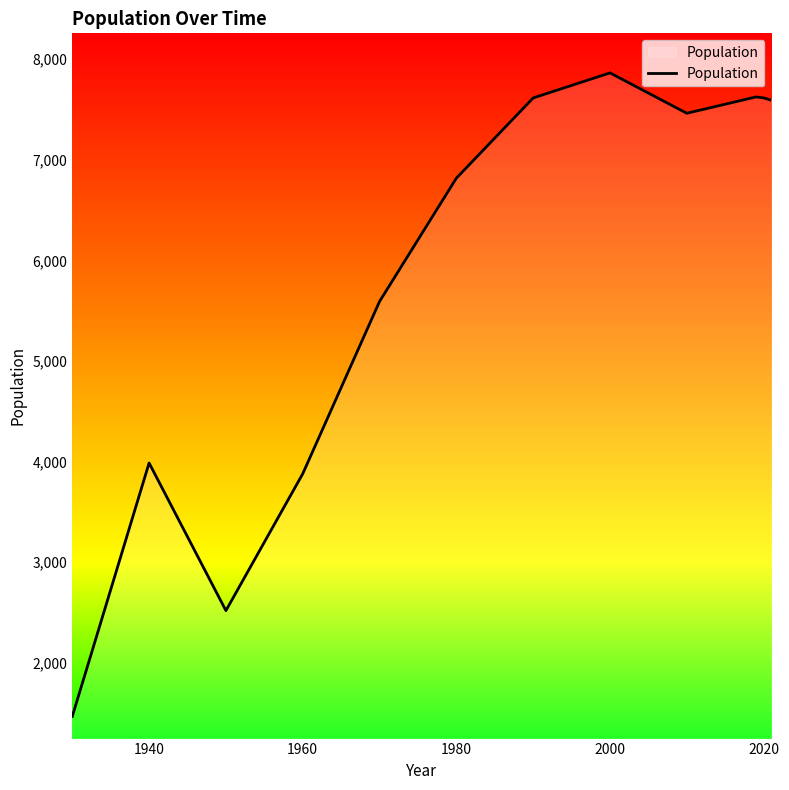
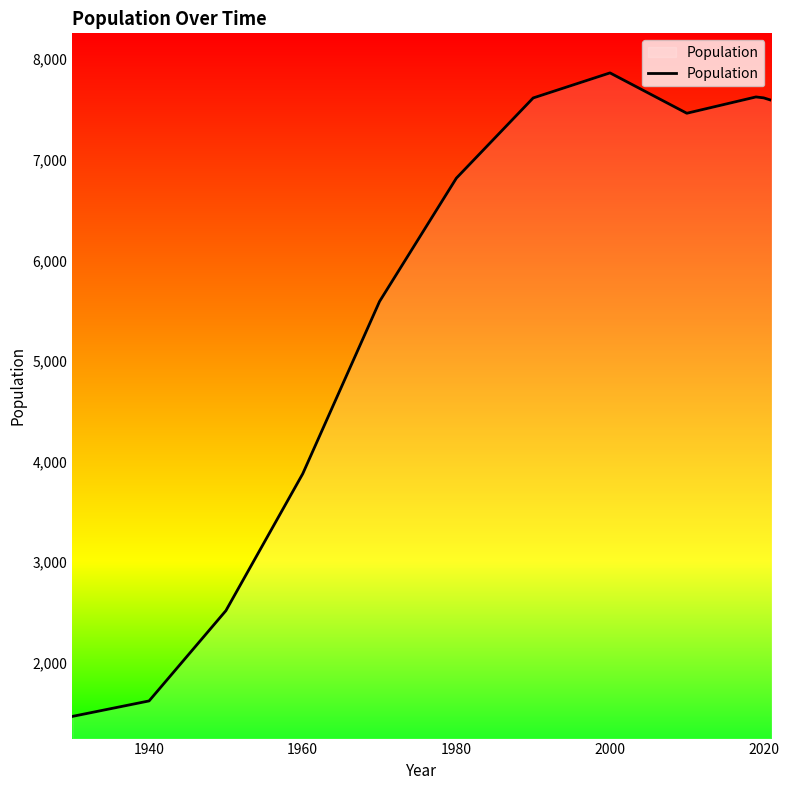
1940: 3,990 -> 1,620
